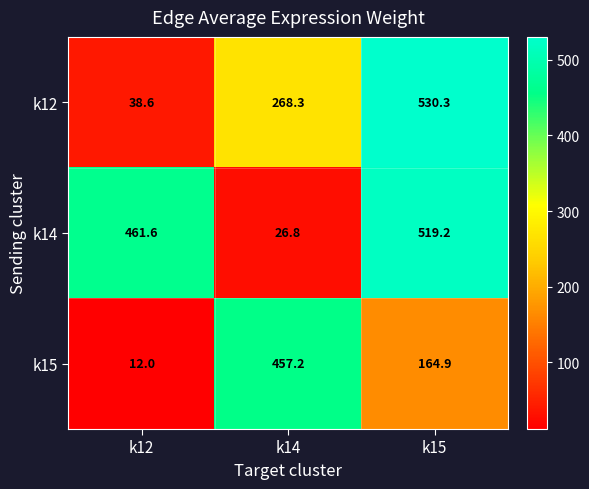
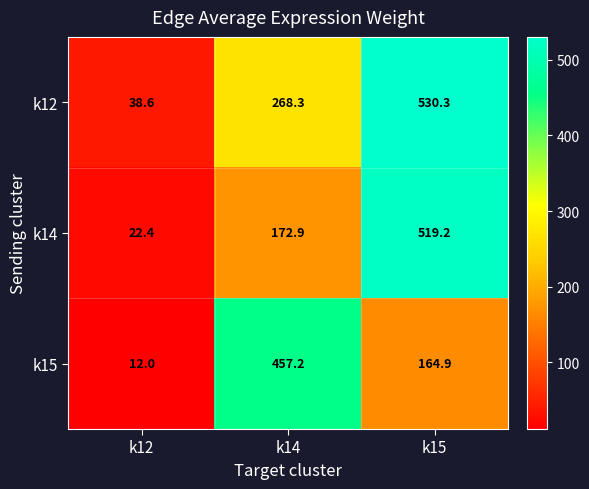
k14, k12: 461.6 -> 22.4
k14, k14: 26.8 -> 172.9
